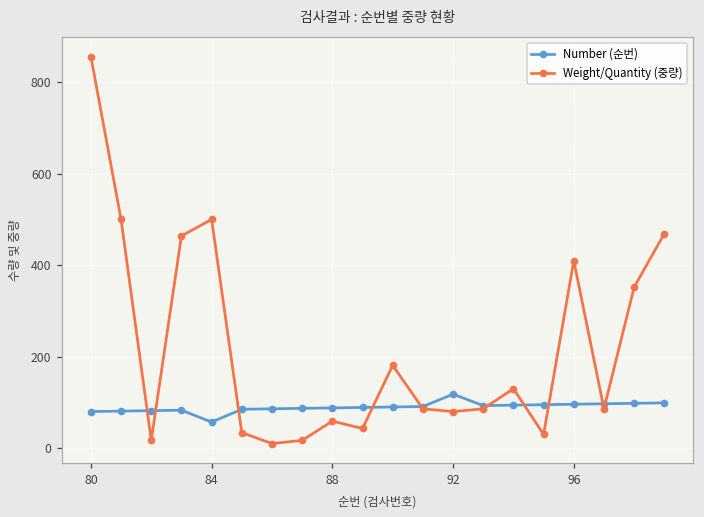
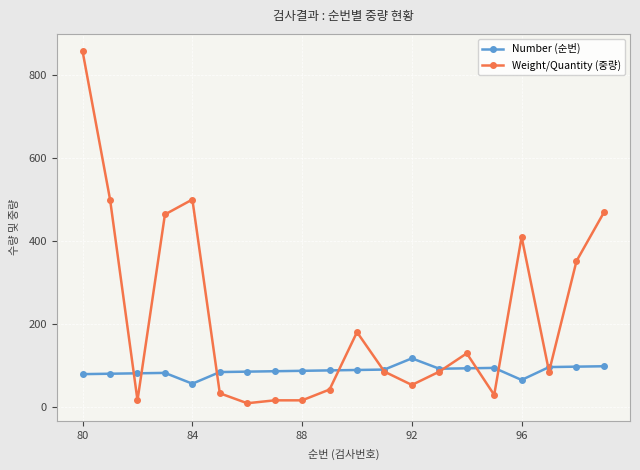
Weight/Quantity (중량), 88: 60 -> 20
Weight/Quantity (중량), 92: 80 -> 50
Number (순번), 96: 100 -> 70
